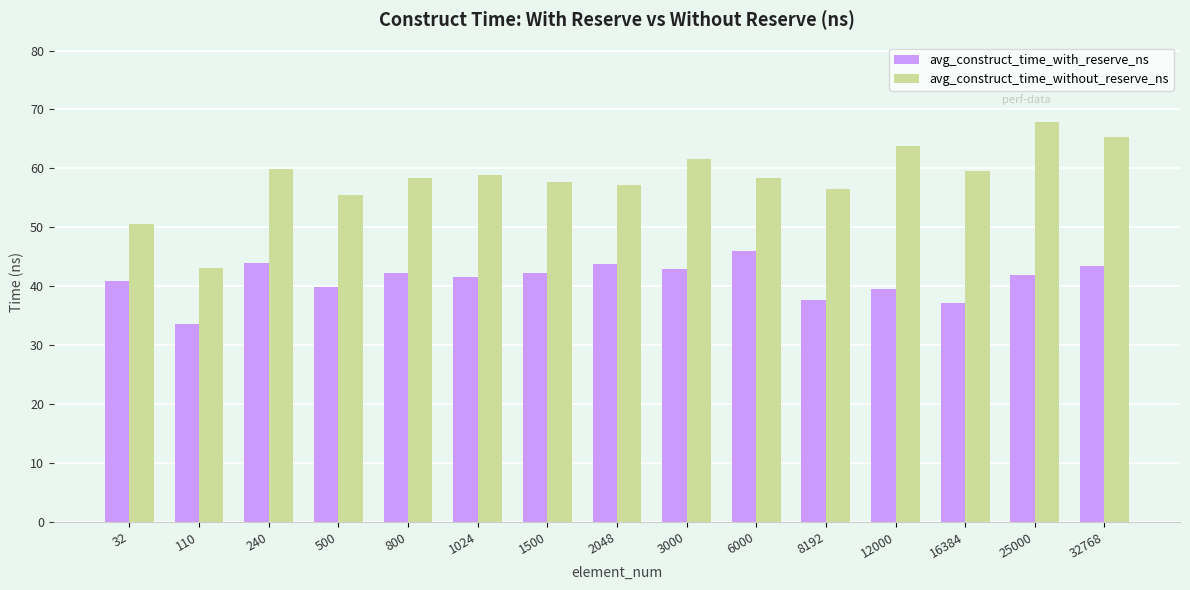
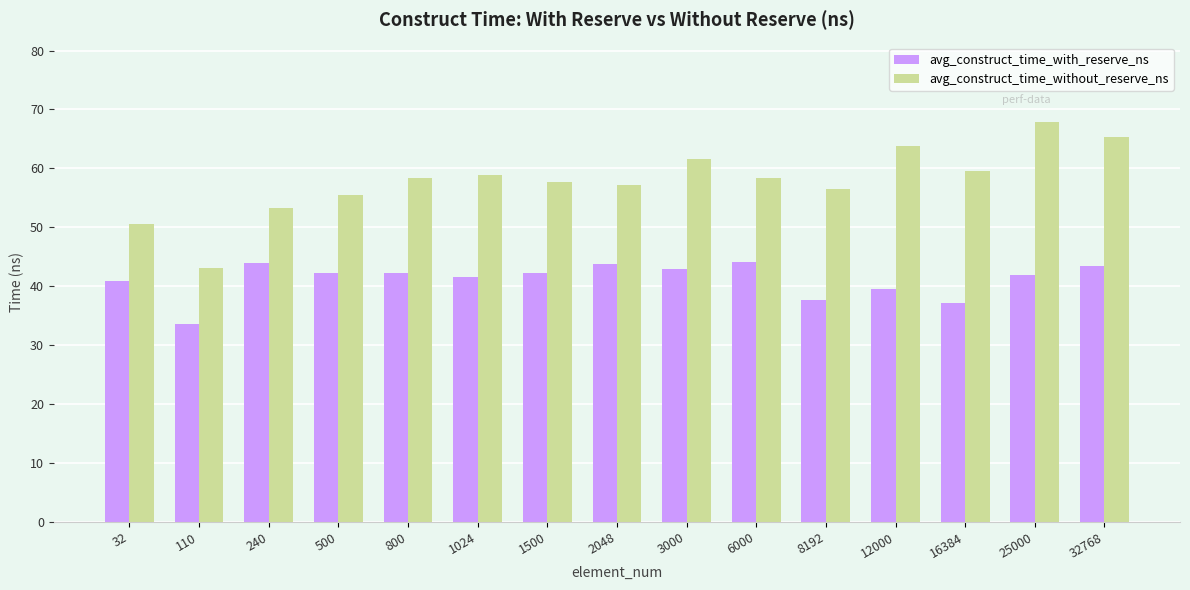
avg_construct_time_without_reserve_ns, 240: 60 -> 53
avg_construct_time_with_reserve_ns, 500: 40 -> 42
avg_construct_time_with_reserve_ns, 6000: 46 -> 44
